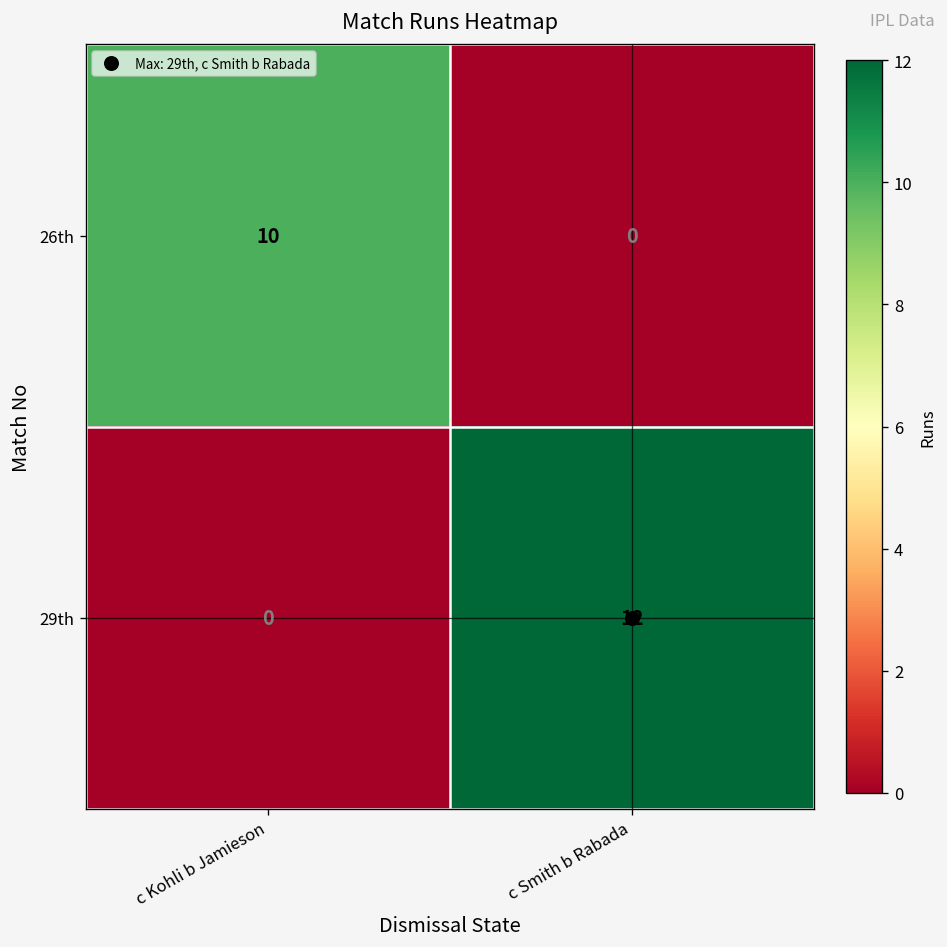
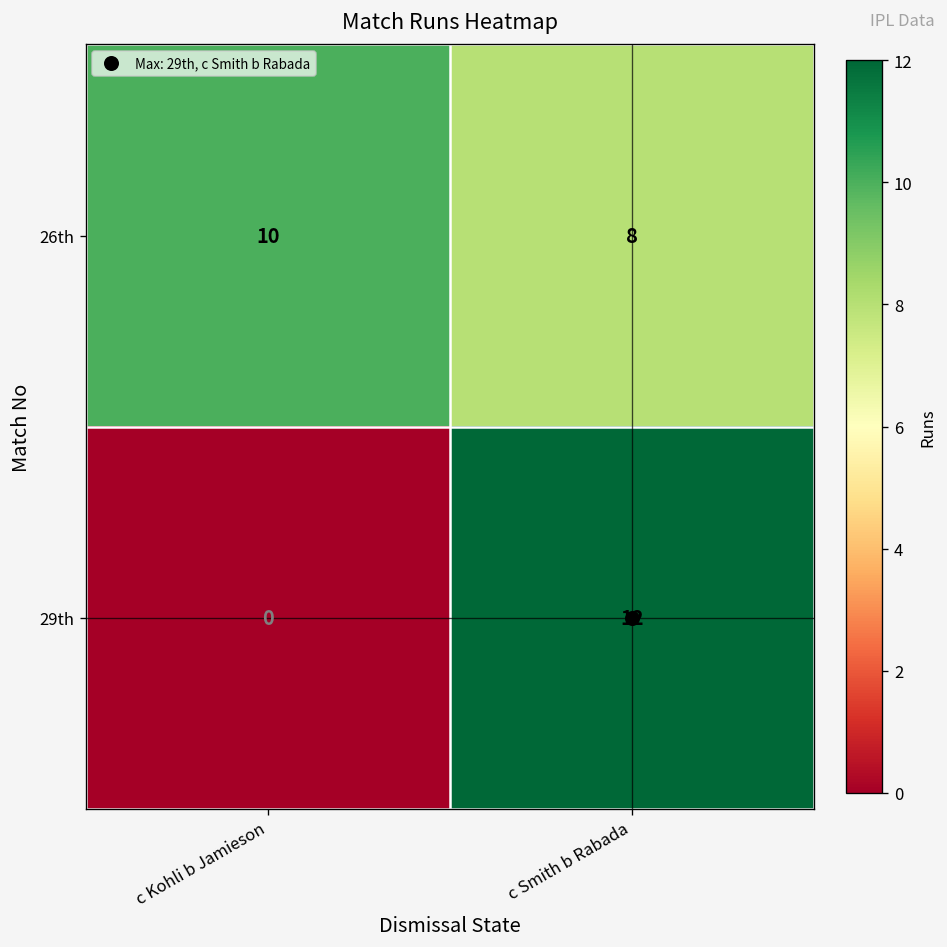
26th, c Smith b Rabada: 0 -> 8
